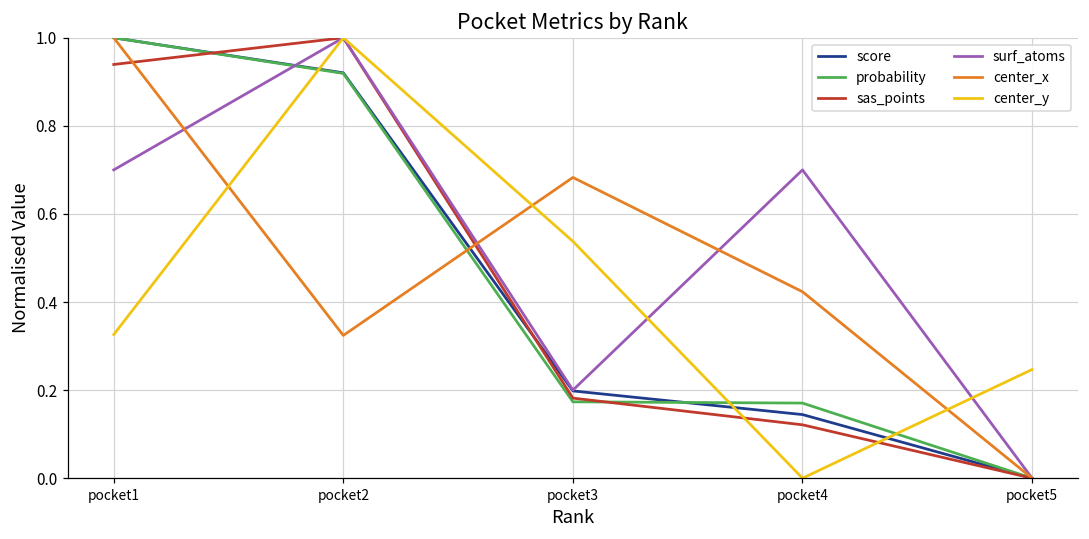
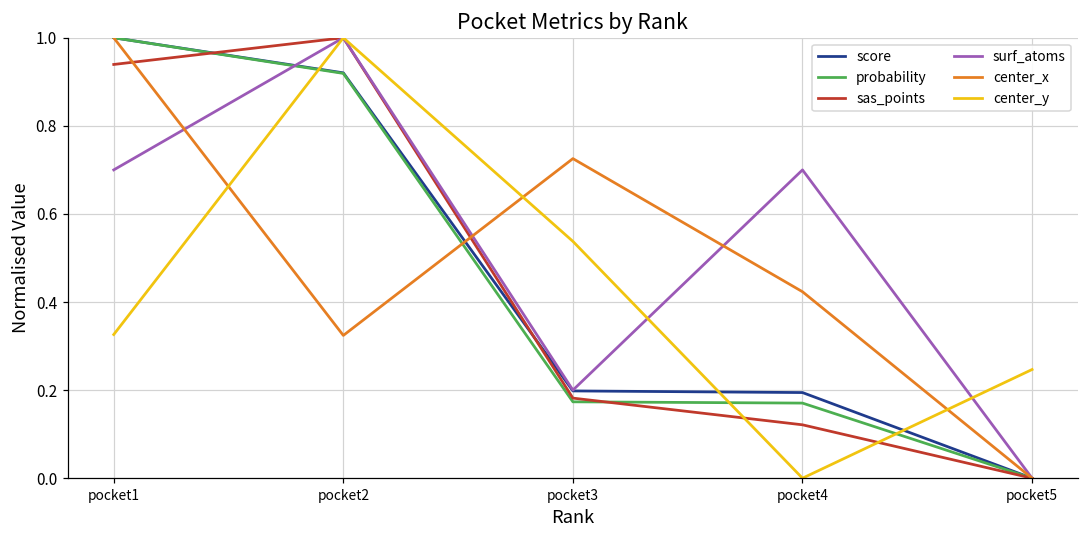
center_x, pocket3: 0.68 -> 0.73
score, pocket4: 0.14 -> 0.19
